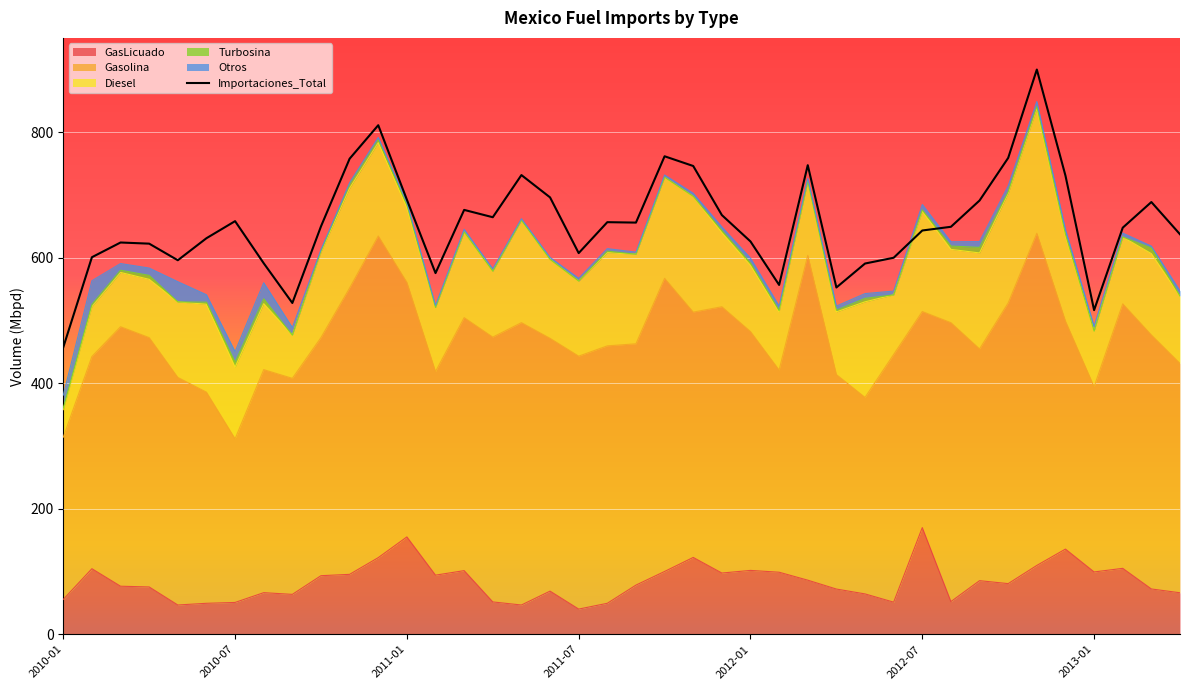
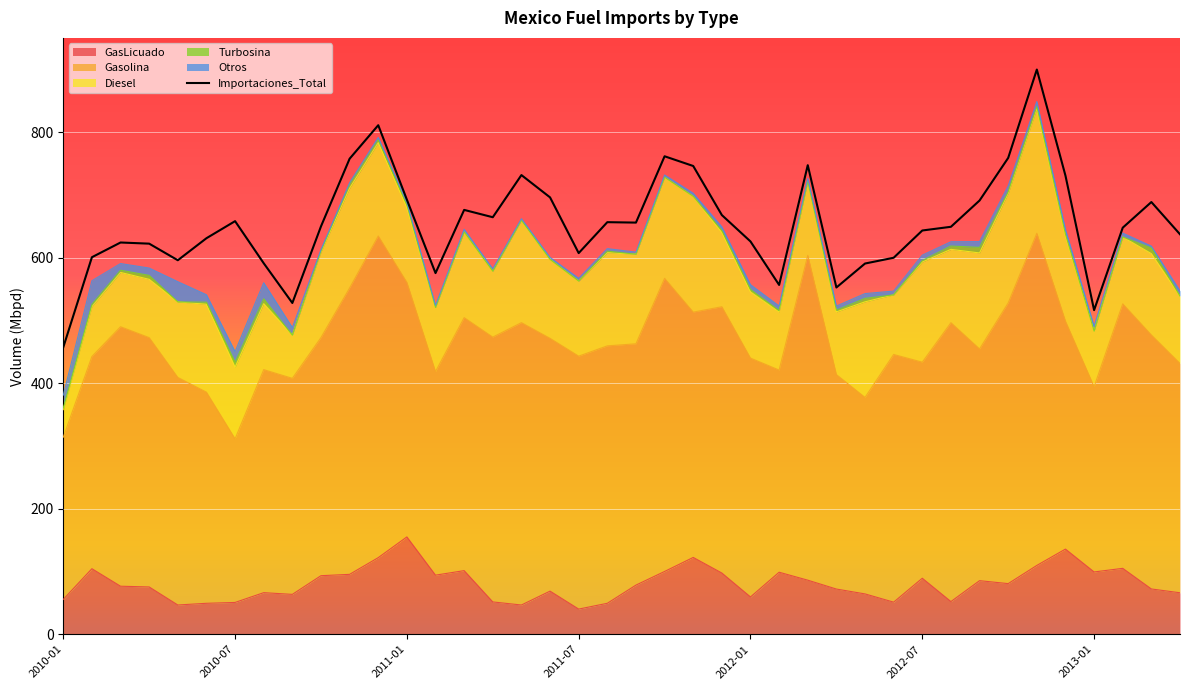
GasLicuado, 2012-01: 100 -> 60
GasLicuado, 2012-07: 170 -> 90
